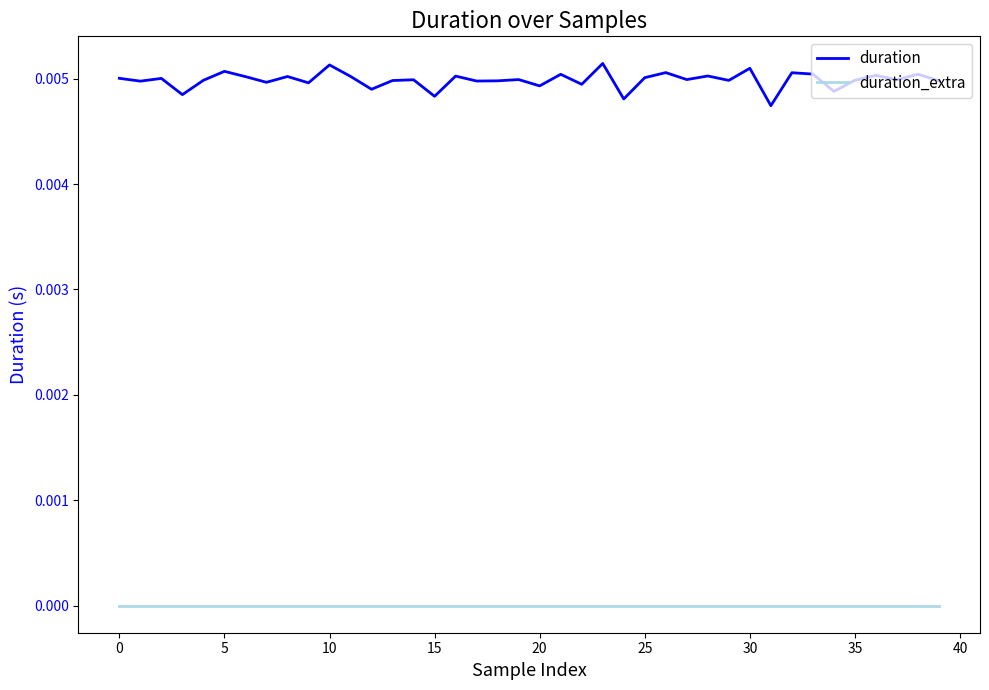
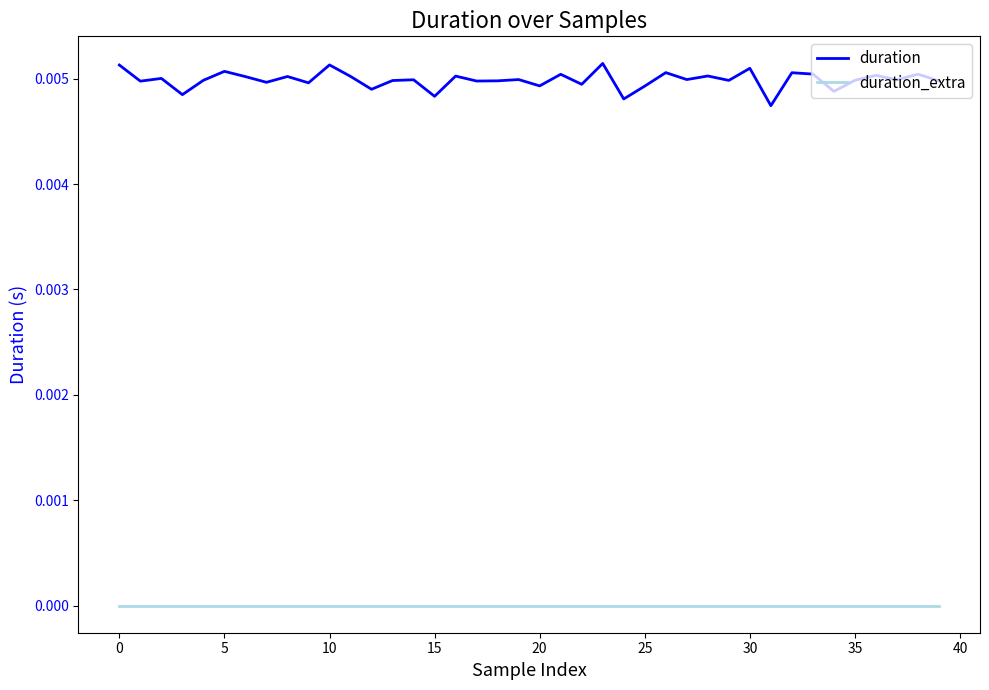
duration, 0: 0.00500 -> 0.00513
duration, 25: 0.00501 -> 0.00493
